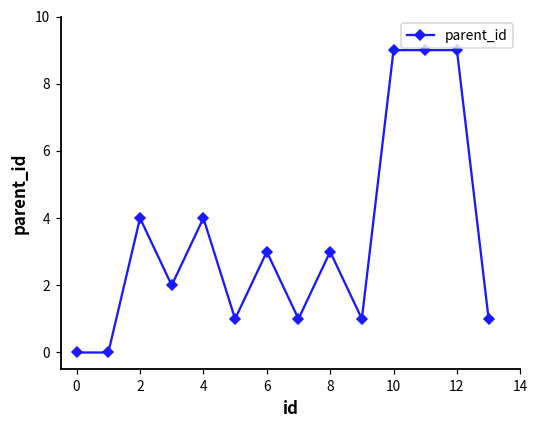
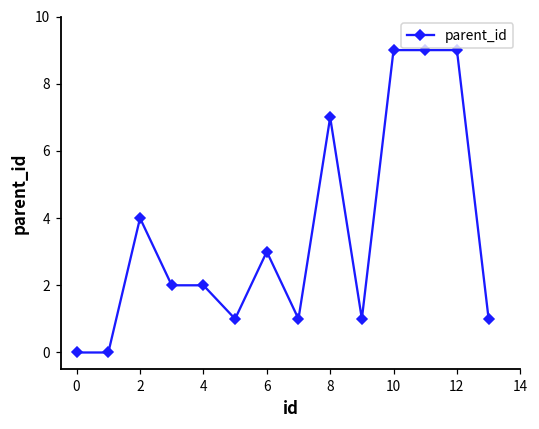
4: 4 -> 2
8: 3 -> 7
